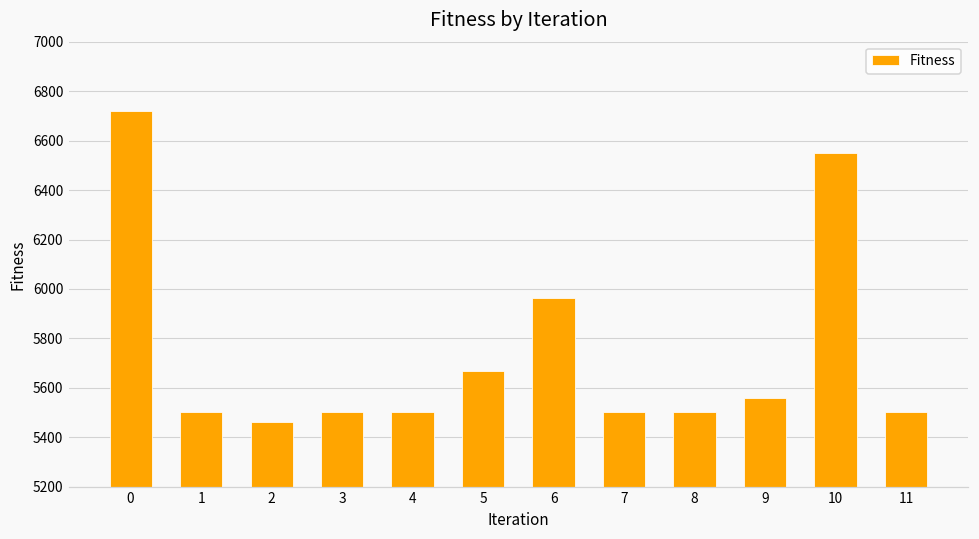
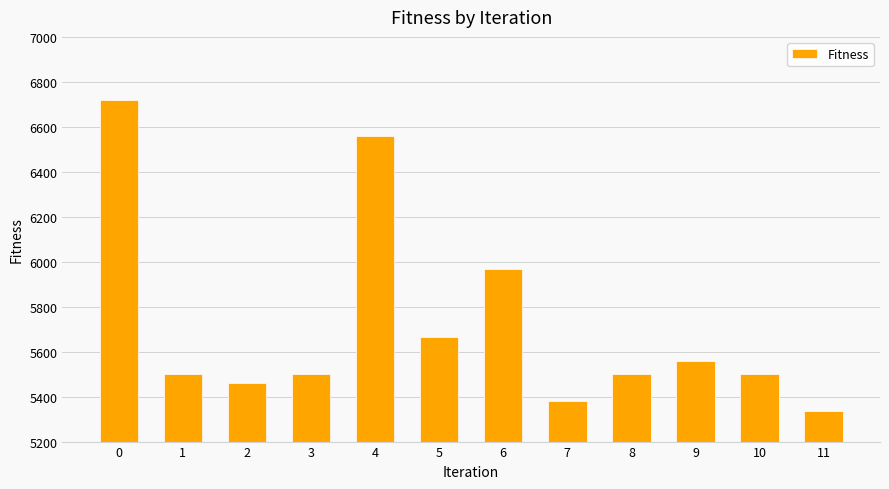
4: 5500 -> 6560
7: 5500 -> 5380
10: 6550 -> 5500
11: 5500 -> 5340
